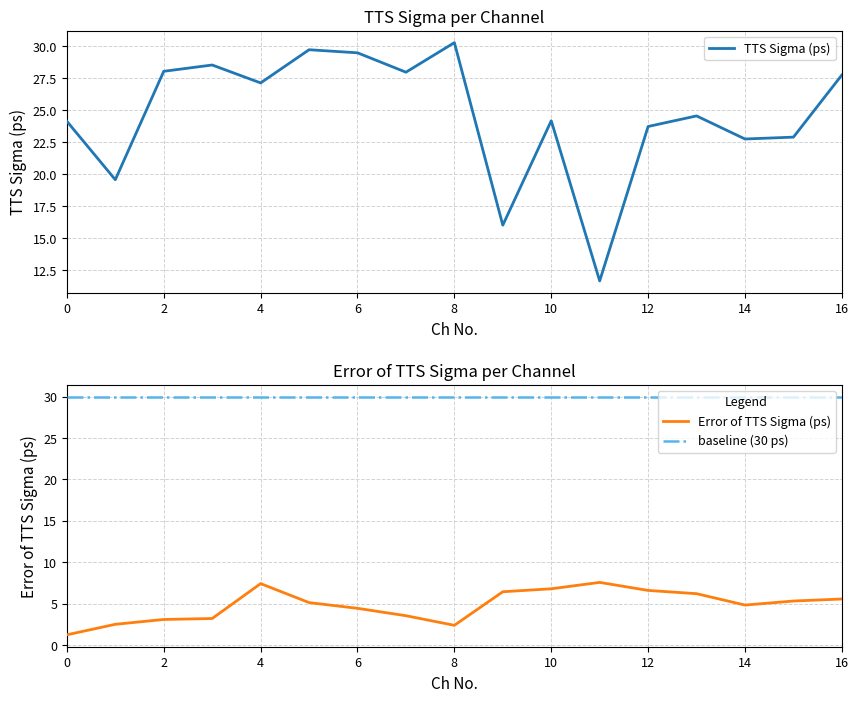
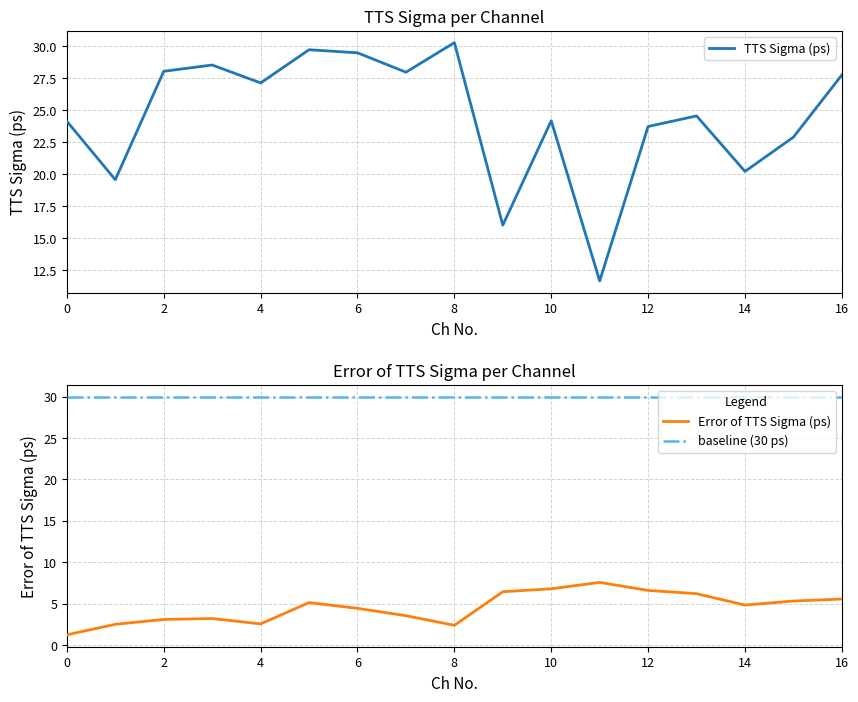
TTS Sigma per Channel, 14: 22.7 -> 20.2
Error of TTS Sigma per Channel, 4: 7 -> 3
